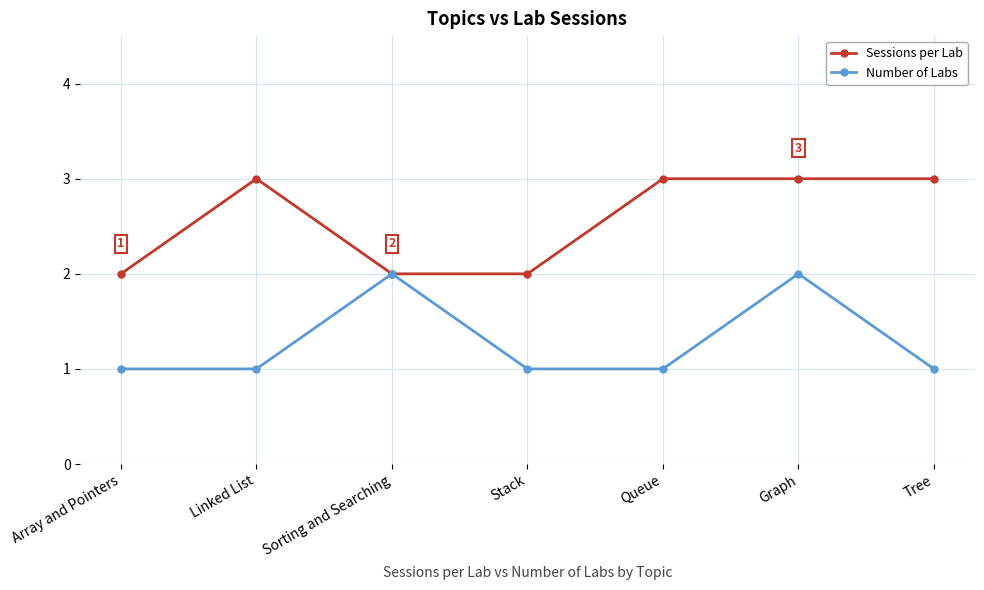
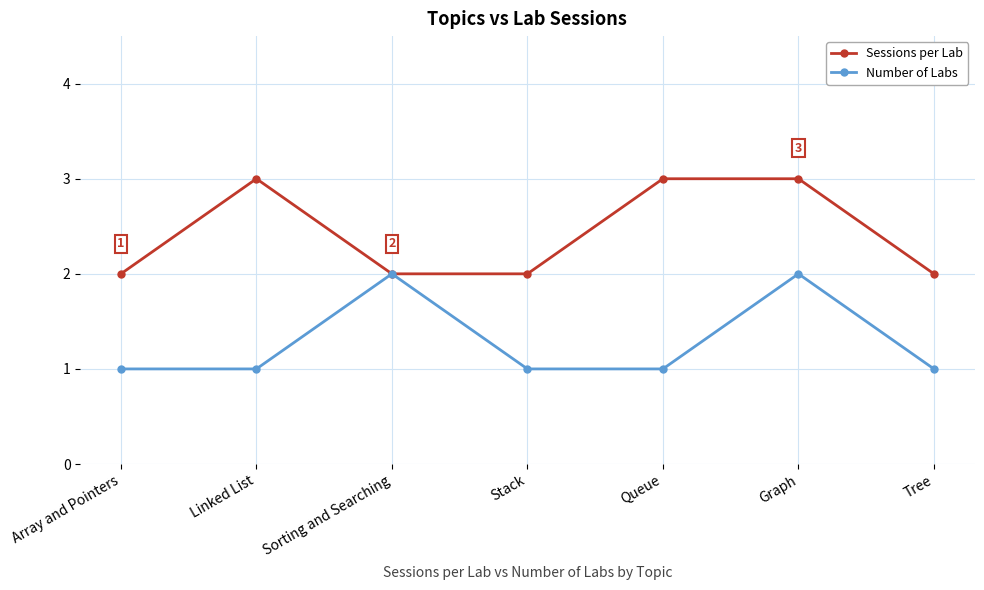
Sessions per Lab, Tree: 3 -> 2
